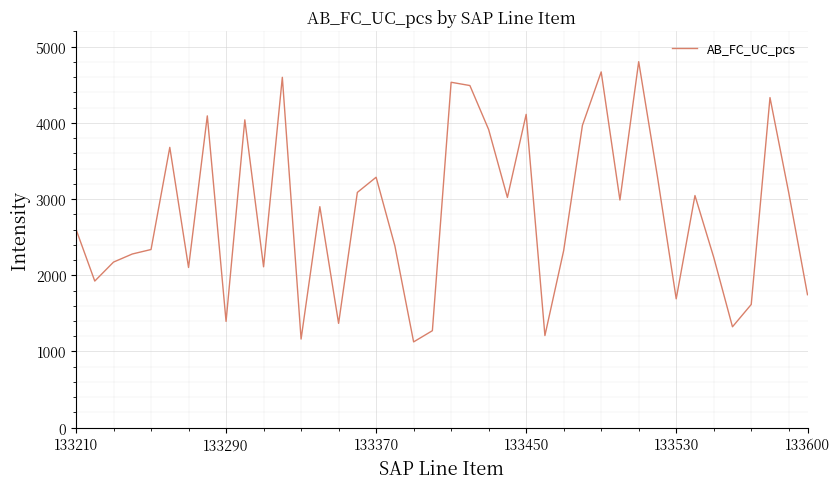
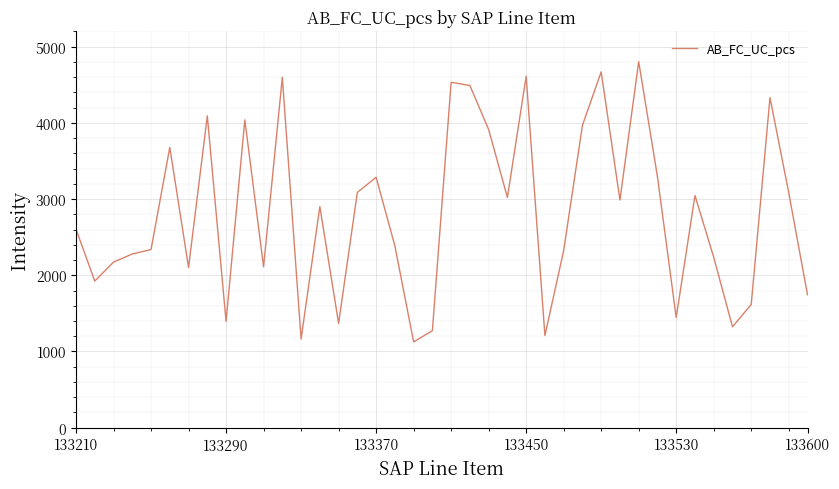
133450: 4100 -> 4600
133530: 1700 -> 1400
